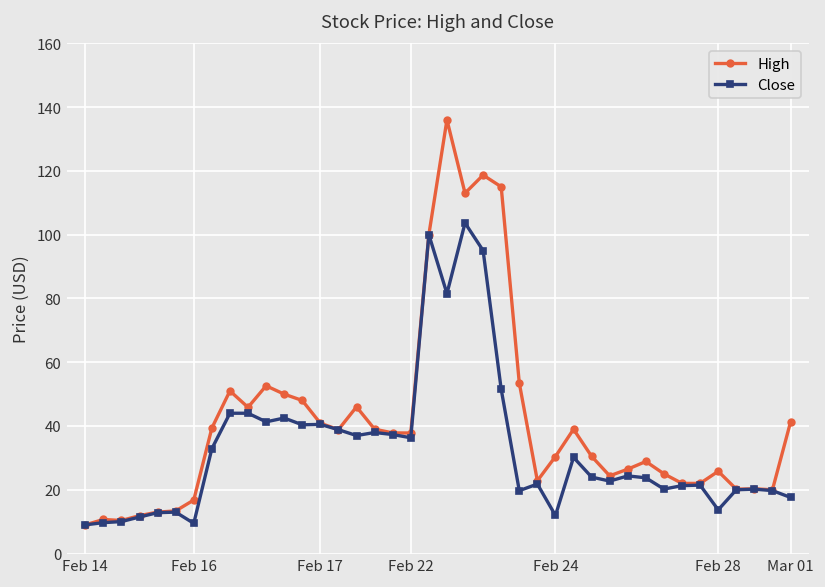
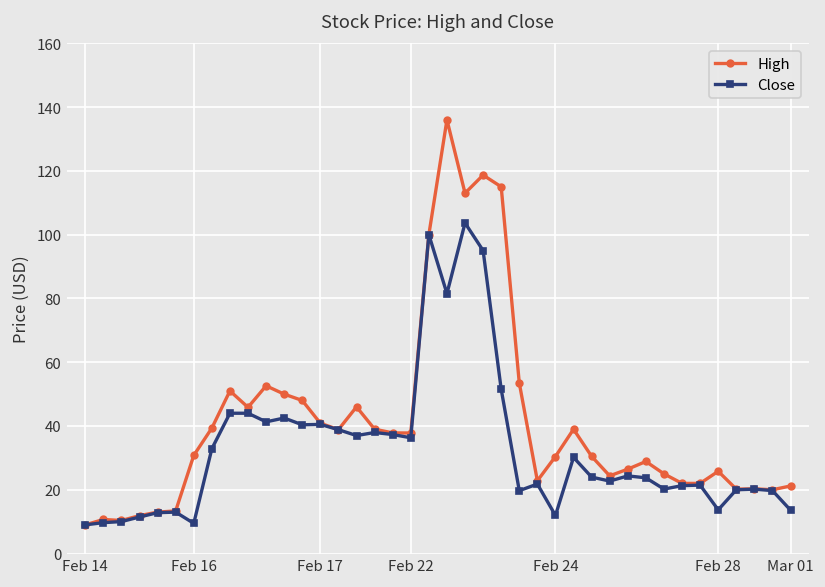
High, Feb 16: 17 -> 31
High, Mar 01: 41 -> 21
Close, Mar 01: 18 -> 14
